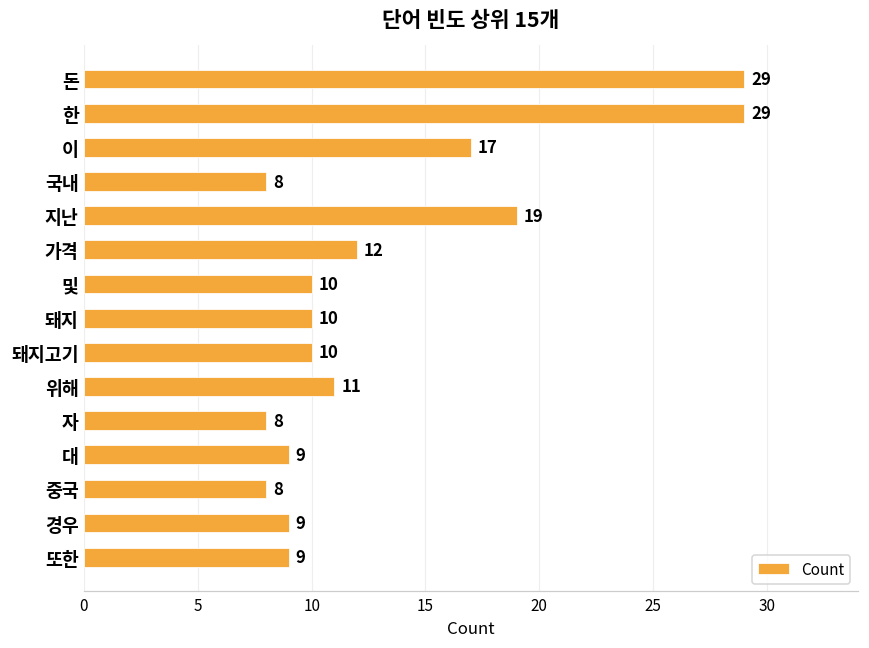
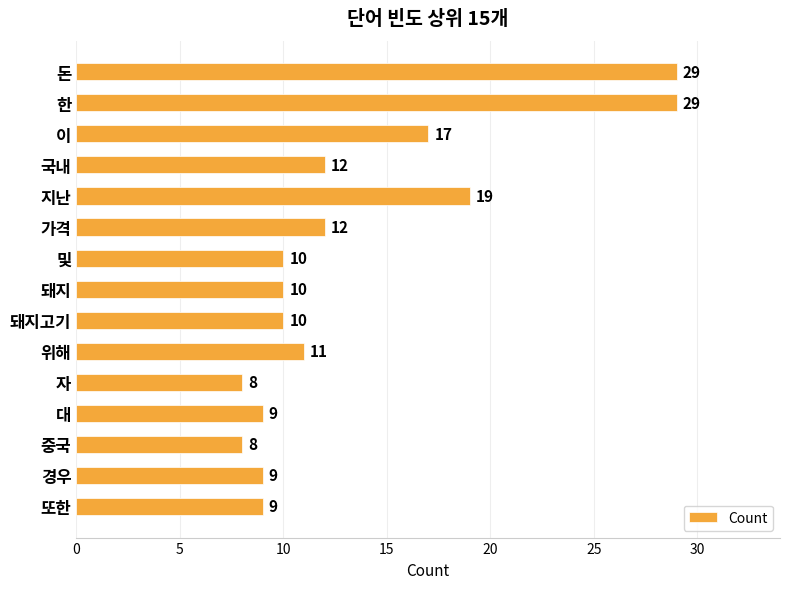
국내: 8 -> 12
